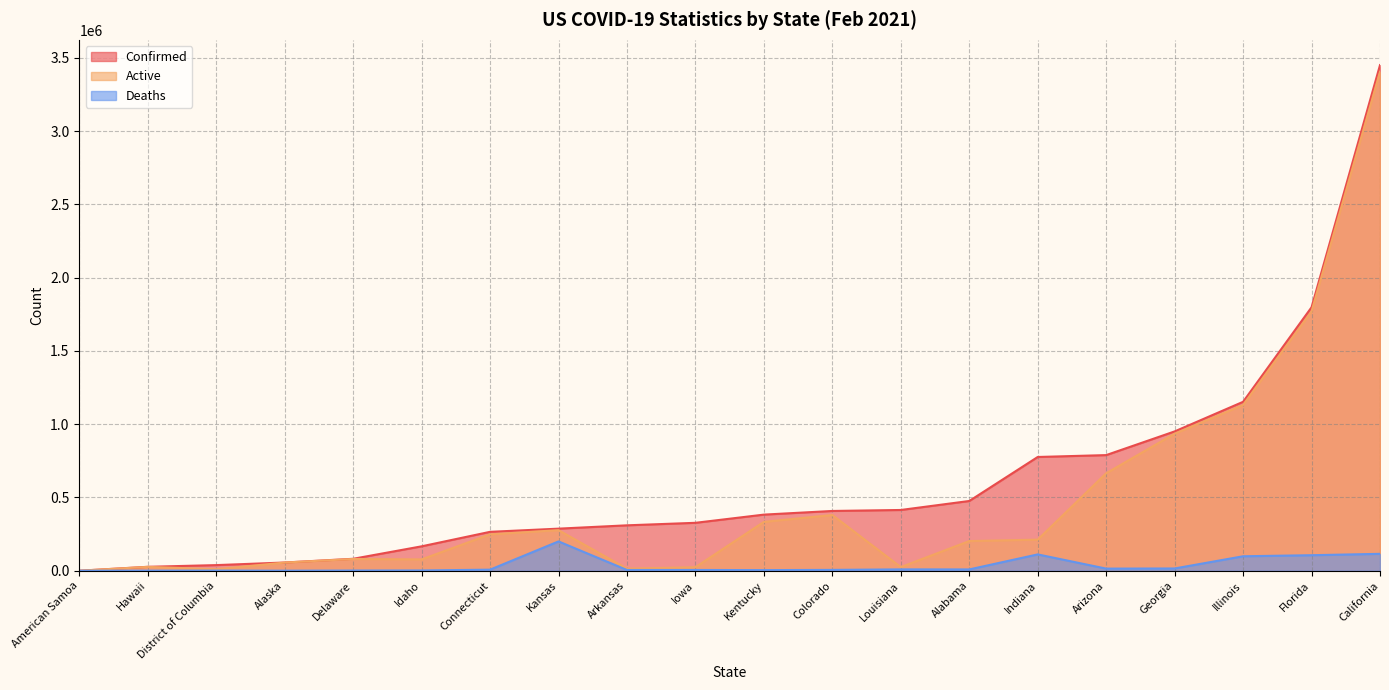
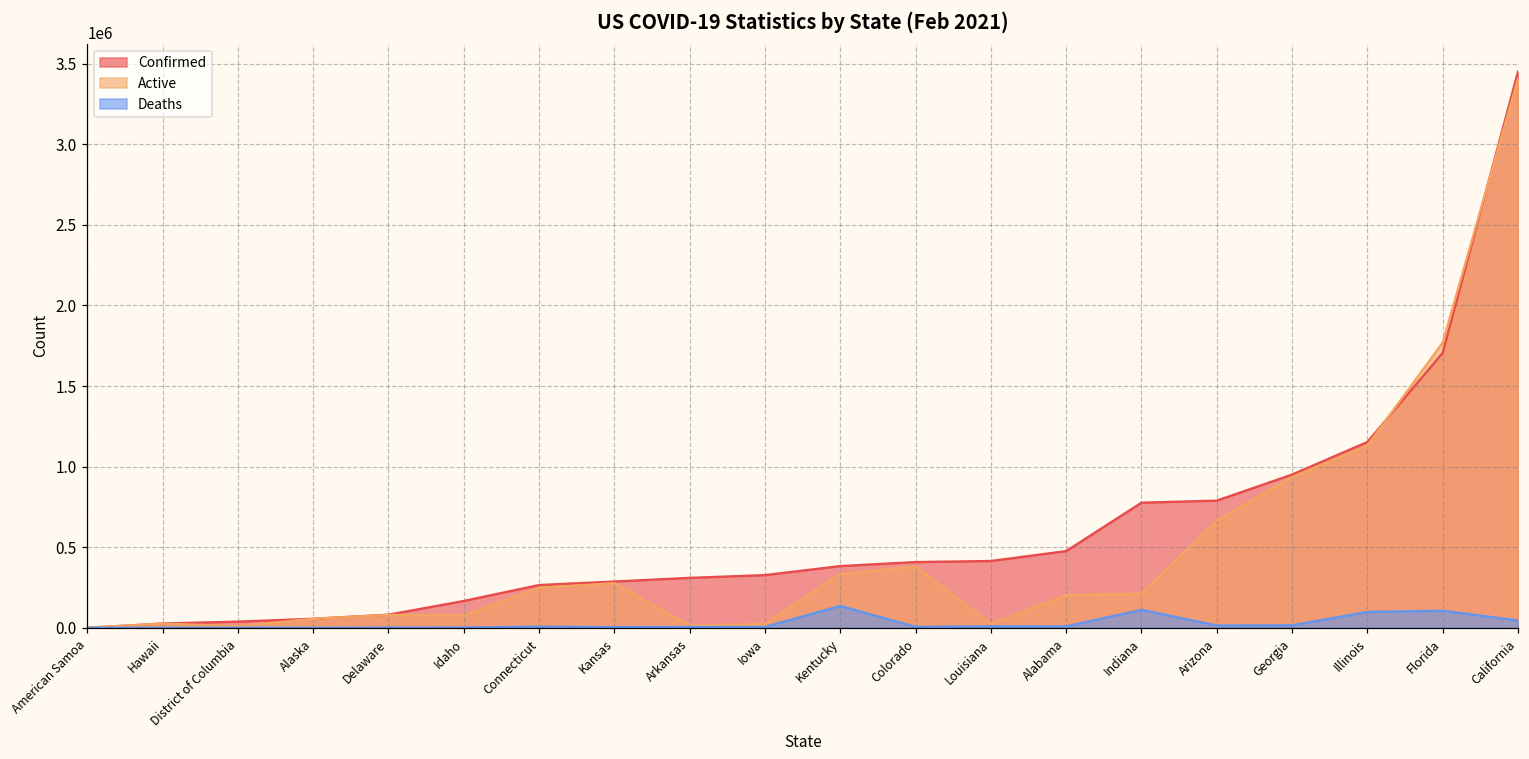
Deaths, Kansas: 200000 -> 0
Deaths, Kentucky: 0 -> 140000
Confirmed, Florida: 1800000 -> 1710000
Deaths, California: 120000 -> 50000
